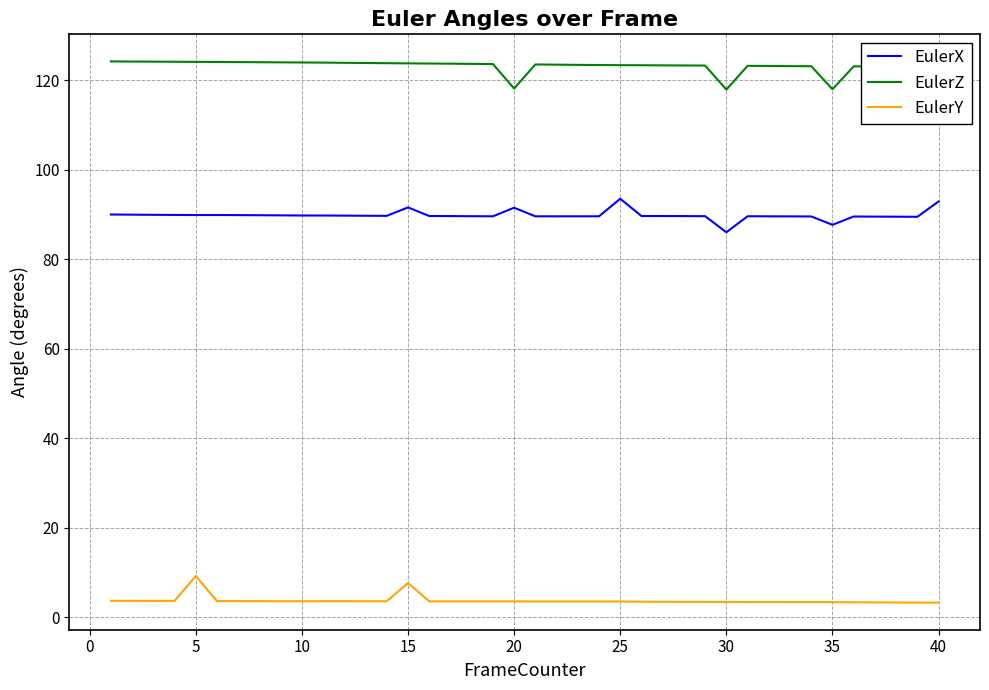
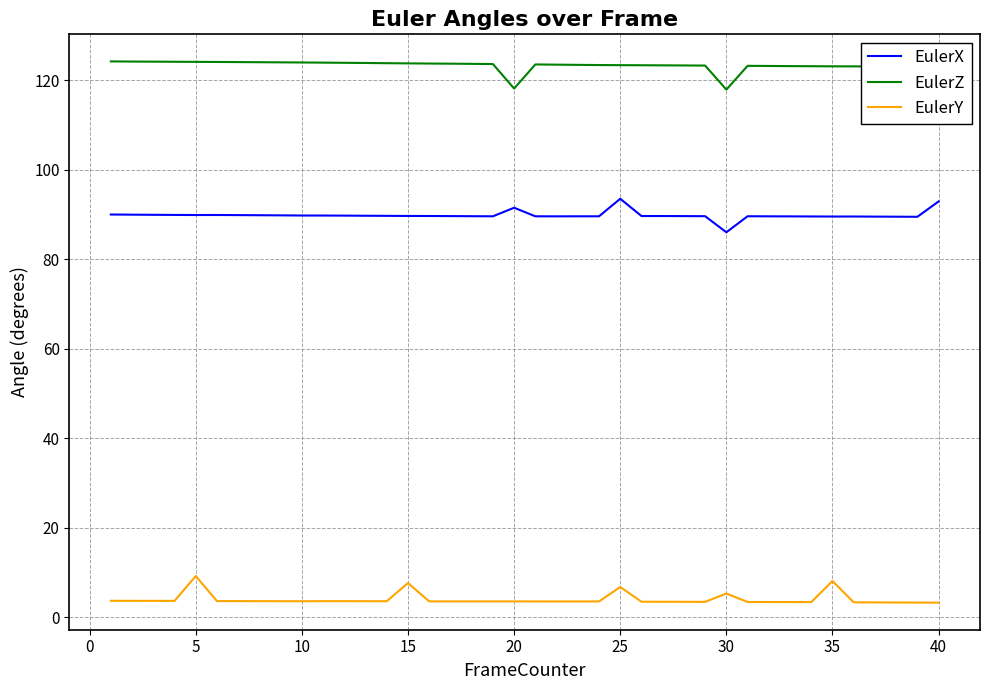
EulerX, 15: 92 -> 90
EulerY, 25: 4 -> 7
EulerY, 30: 3 -> 5
EulerX, 35: 88 -> 90
EulerZ, 35: 118 -> 123
EulerY, 35: 3 -> 8
